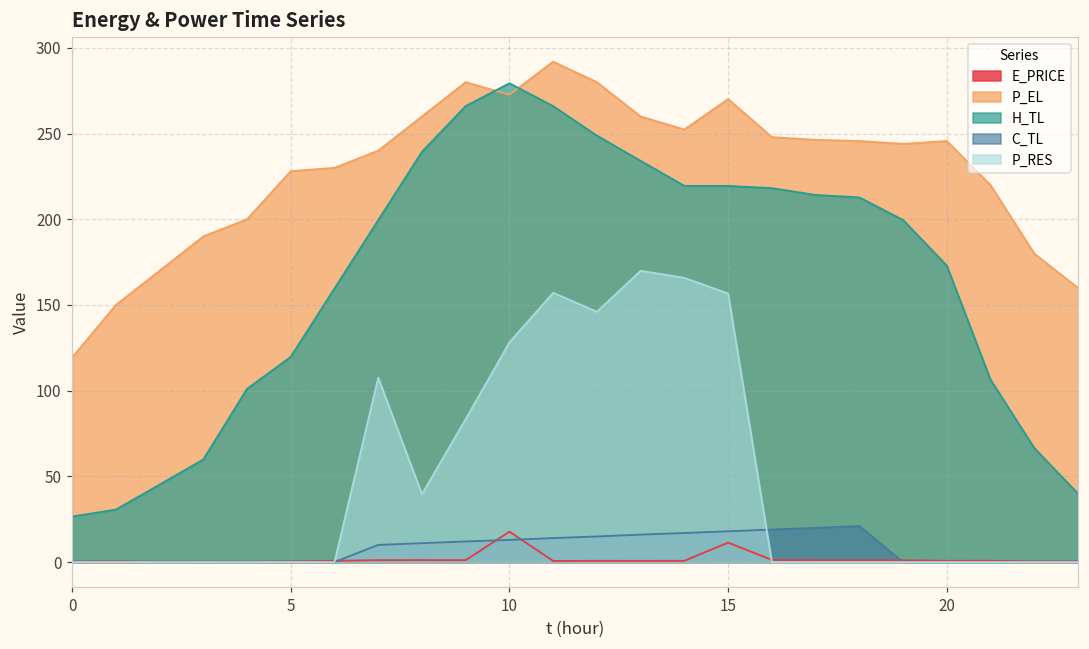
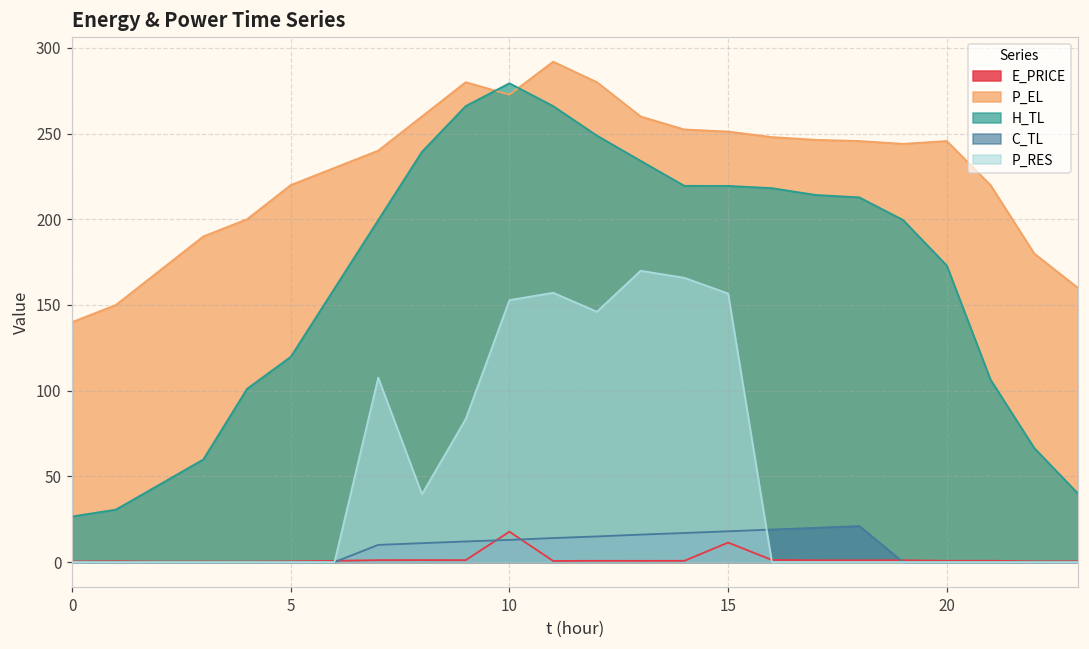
P_EL, 0: 119 -> 140
P_EL, 5: 228 -> 220
P_RES, 10: 128 -> 153
P_EL, 15: 270 -> 251
